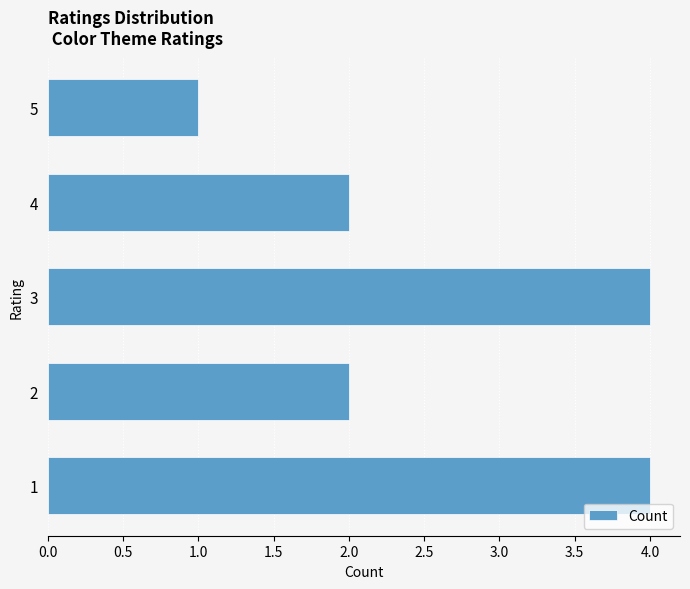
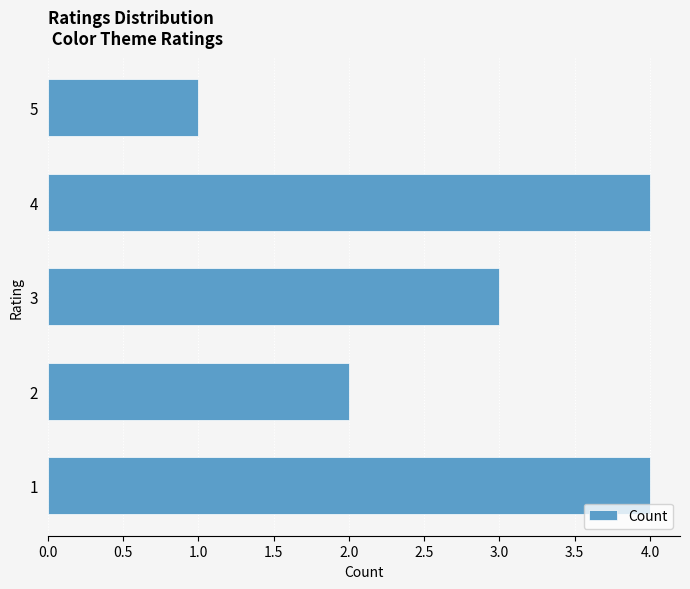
4: 2 -> 4
3: 4 -> 3
